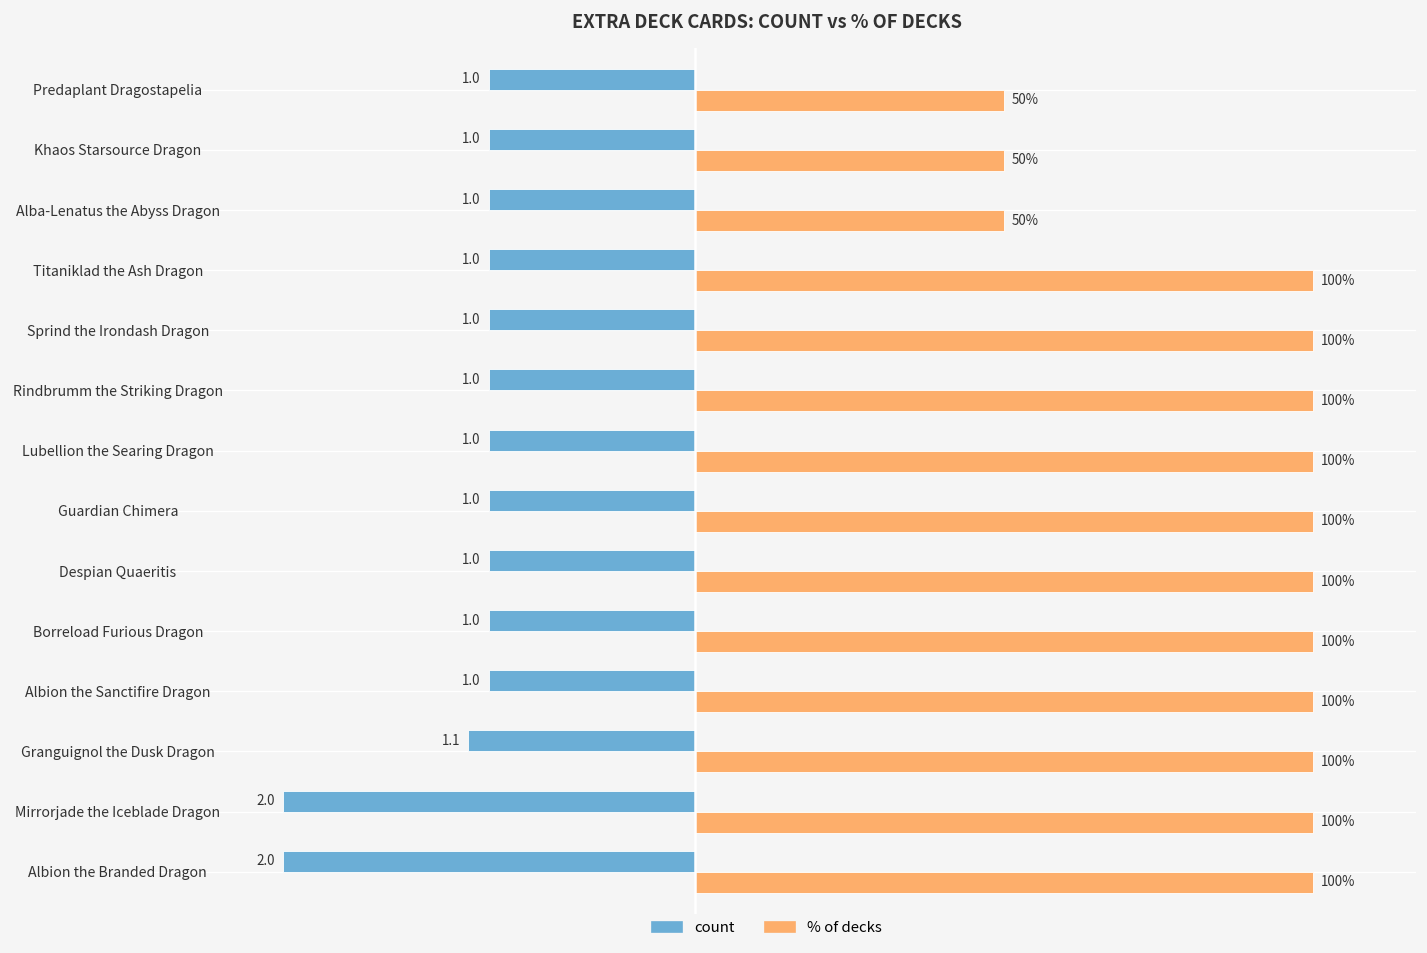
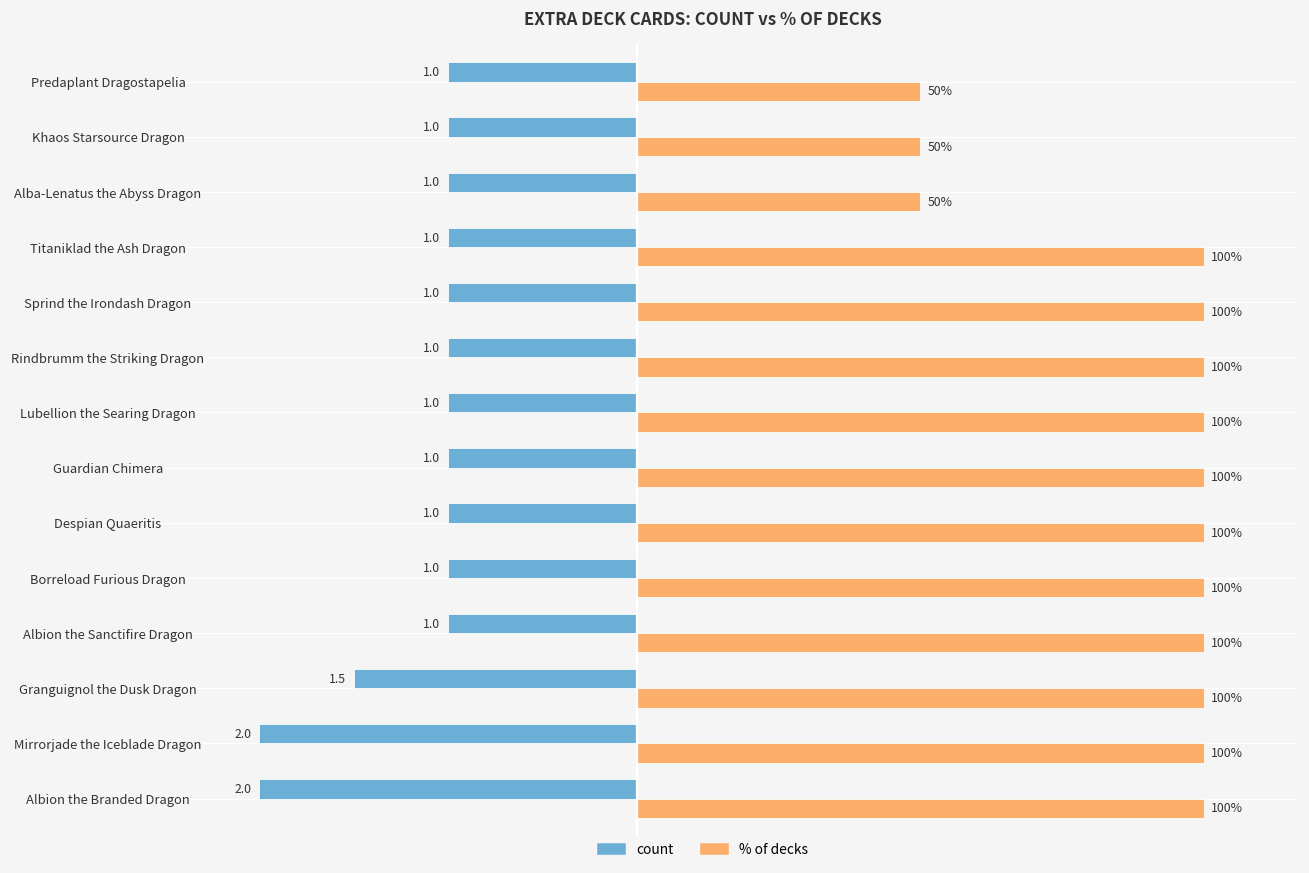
count, Granguignol the Dusk Dragon: 1.1 -> 1.5
